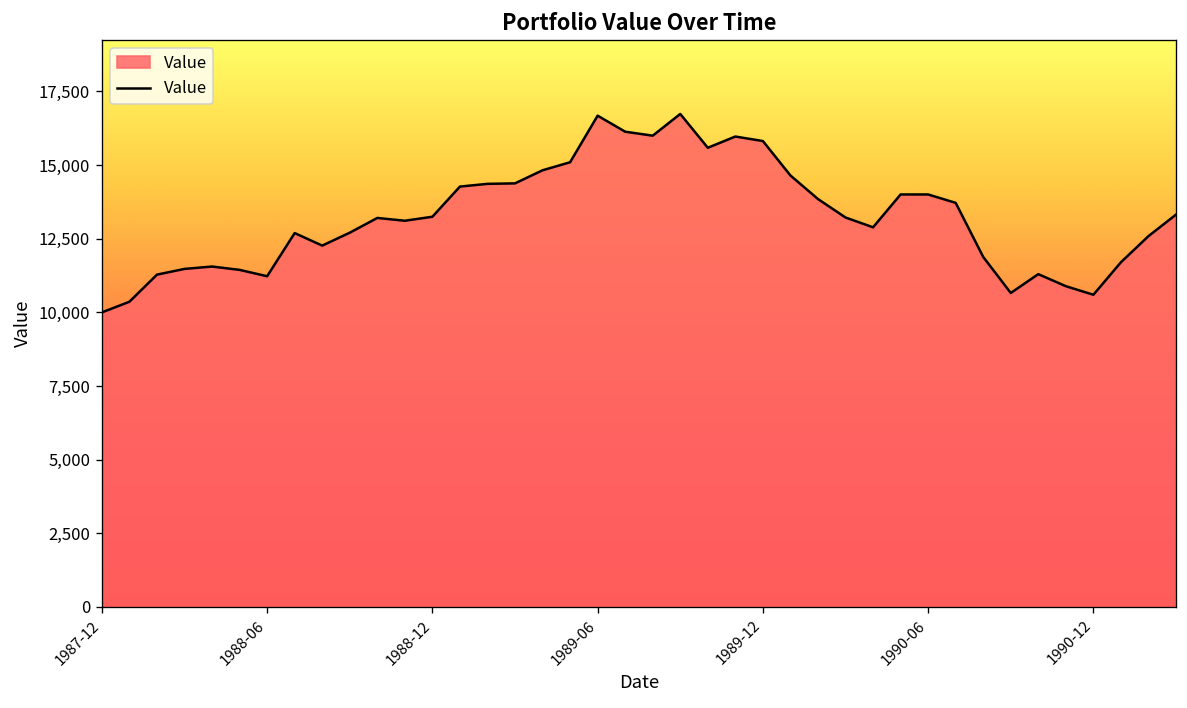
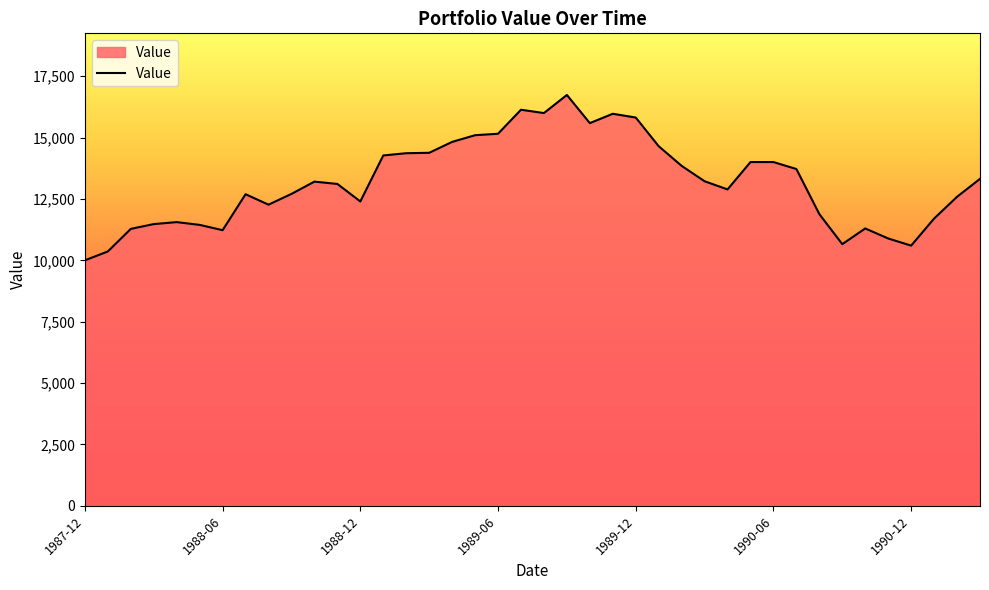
1988-12: 13,200 -> 12,400
1989-06: 16,700 -> 15,200
